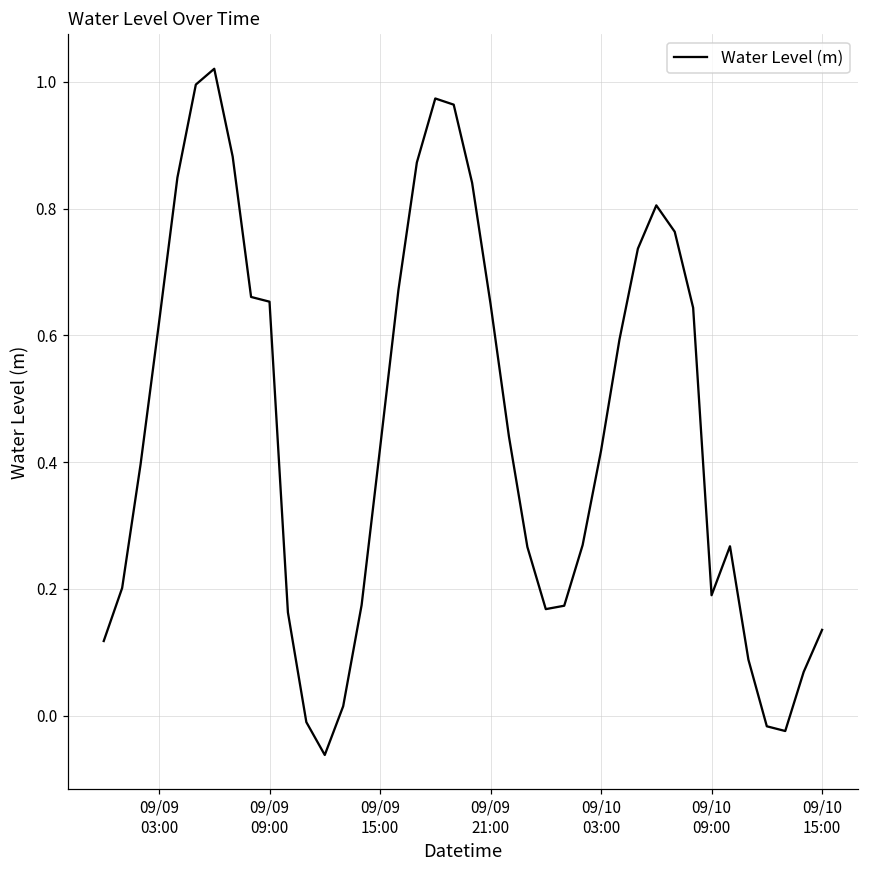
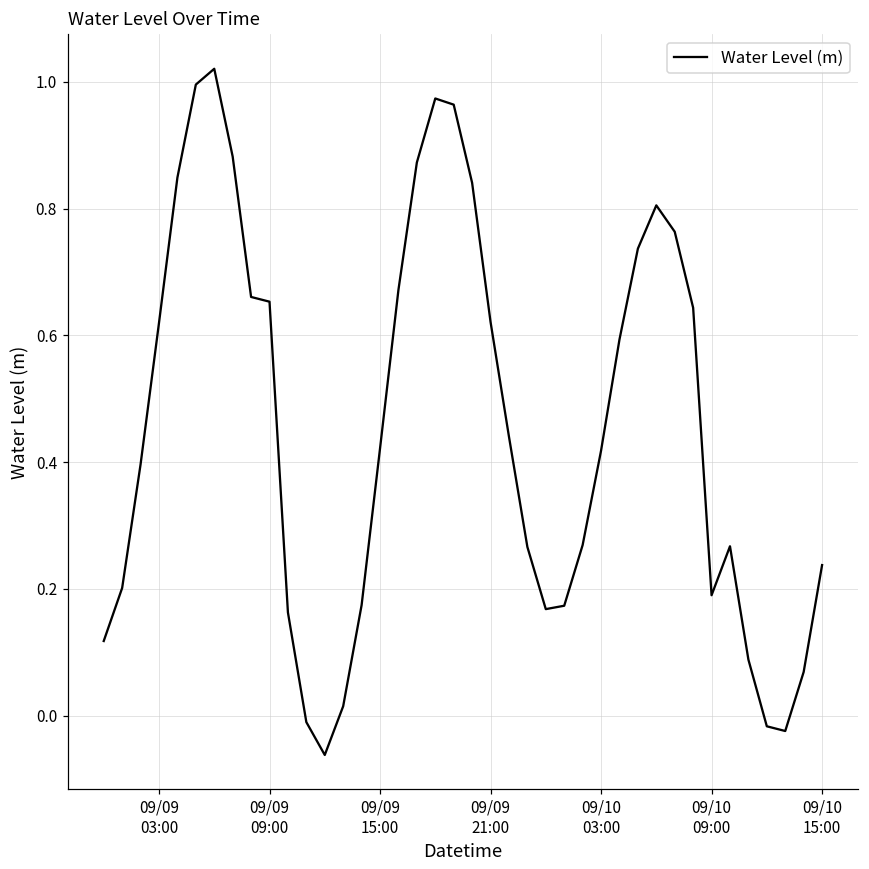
09/09 21:00: 0.65 -> 0.62
09/10 15:00: 0.14 -> 0.24
